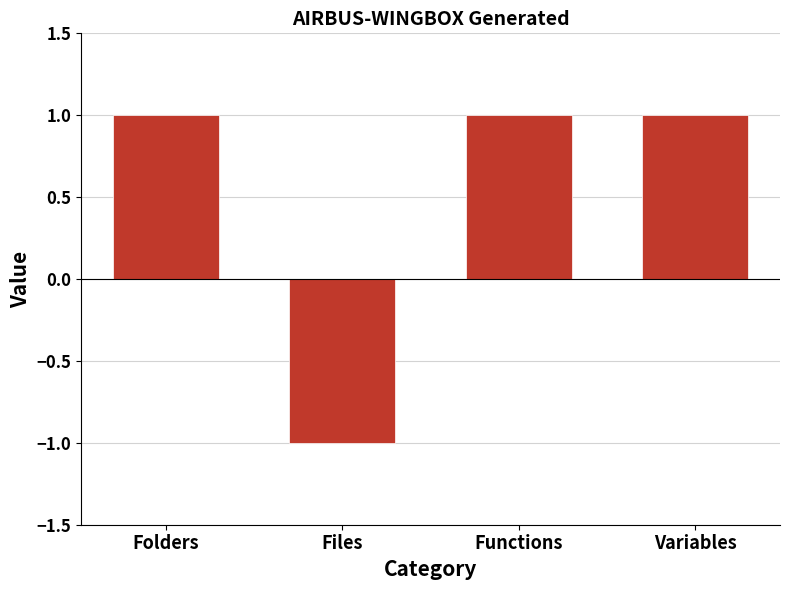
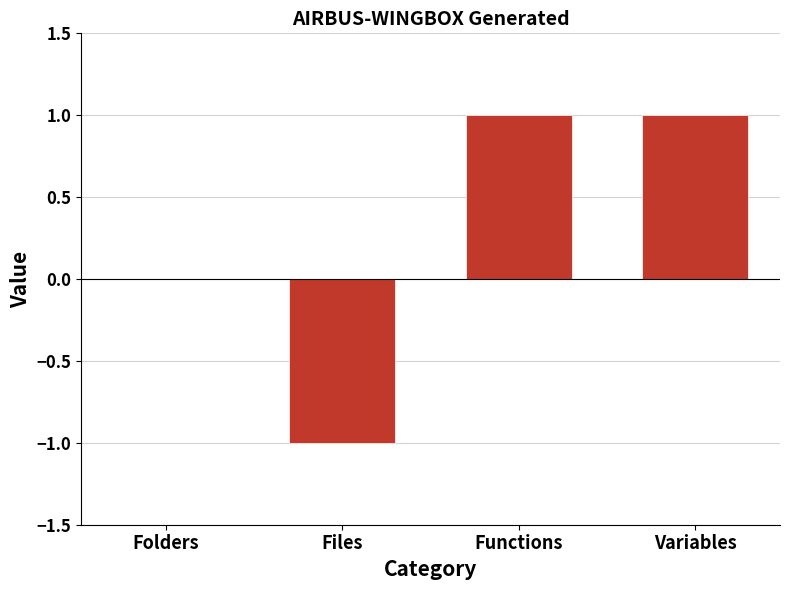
Folders: 1 -> 0
